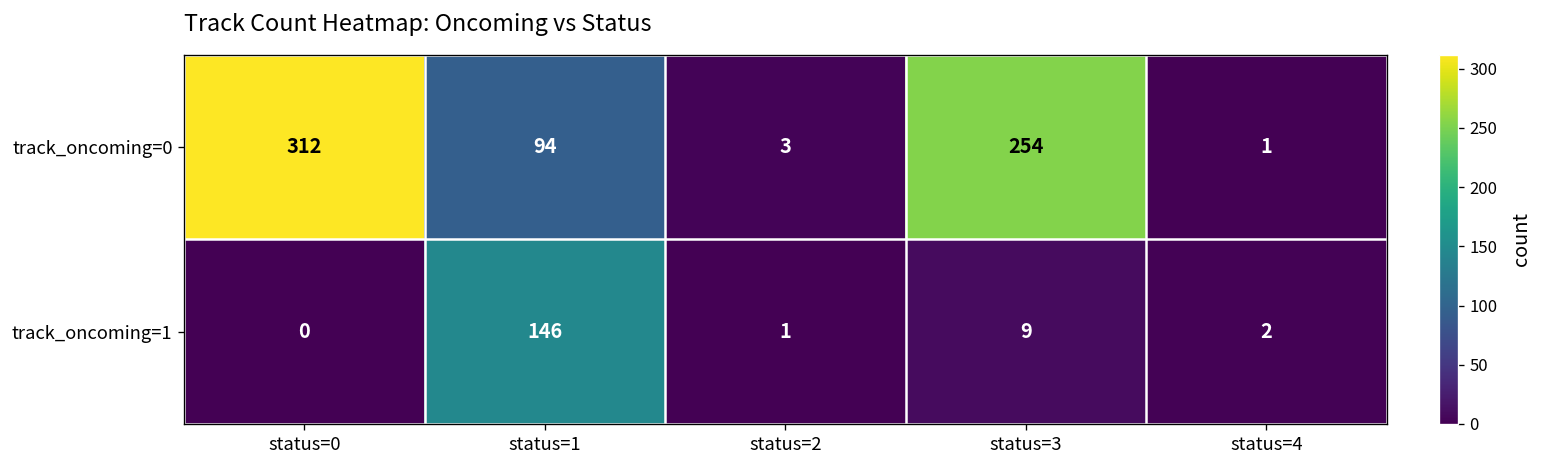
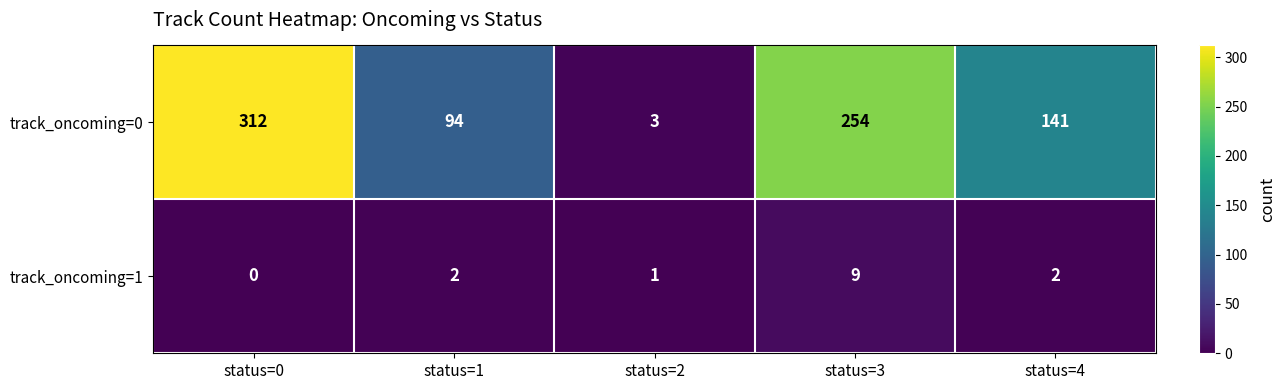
track_oncoming=0, status=4: 1 -> 141
track_oncoming=1, status=1: 146 -> 2
